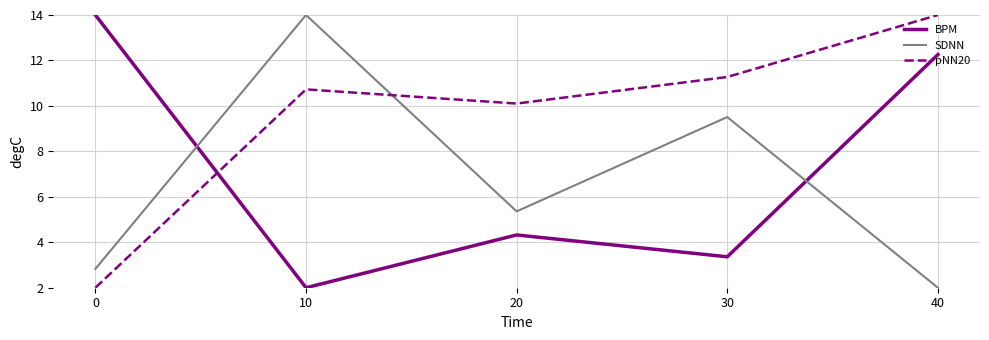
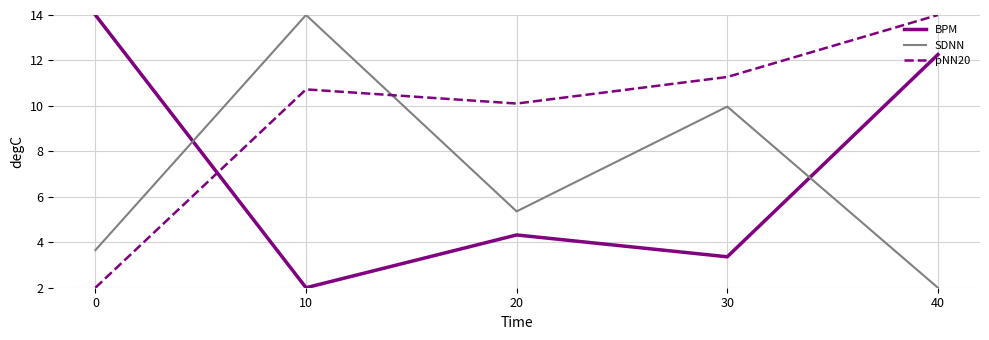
SDNN, 0: 2.8 -> 3.7
SDNN, 30: 9.5 -> 10.0
